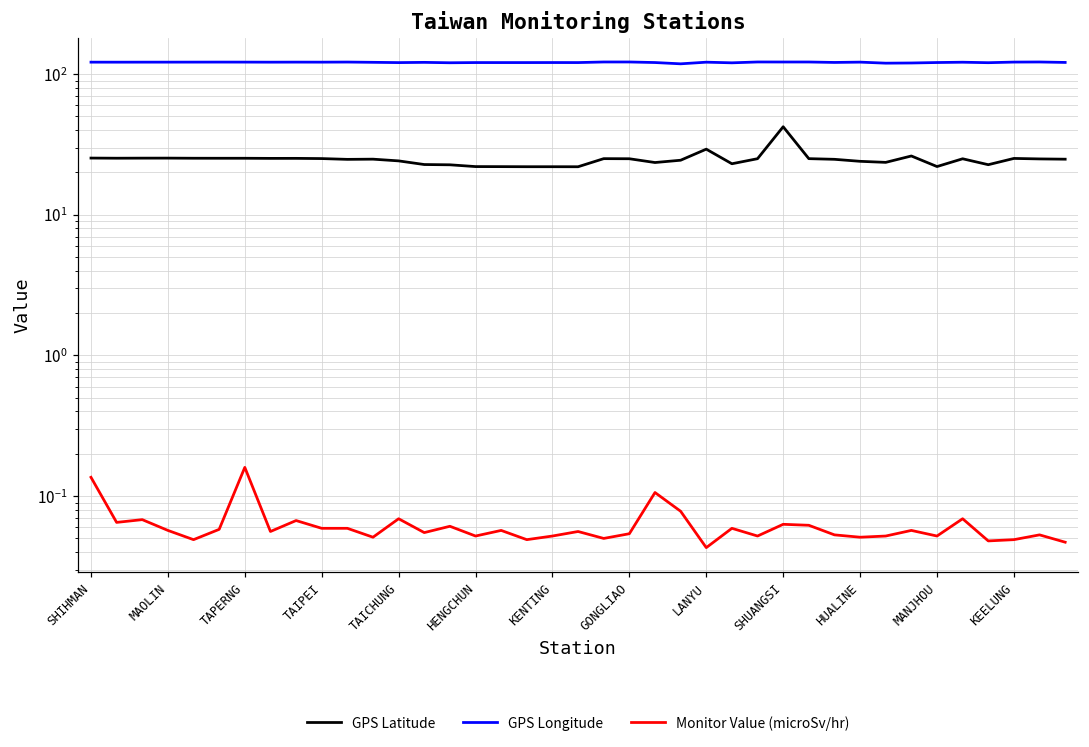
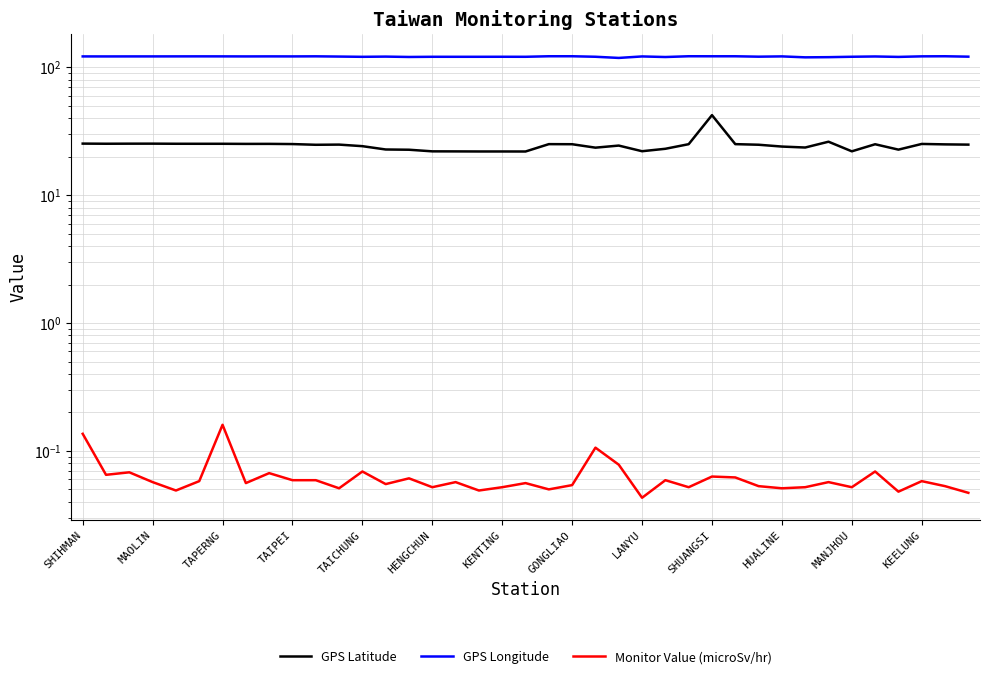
GPS Latitude, LANYU: 29 -> 22
Monitor Value (microSv/hr), KEELUNG: 0.049 -> 0.06
